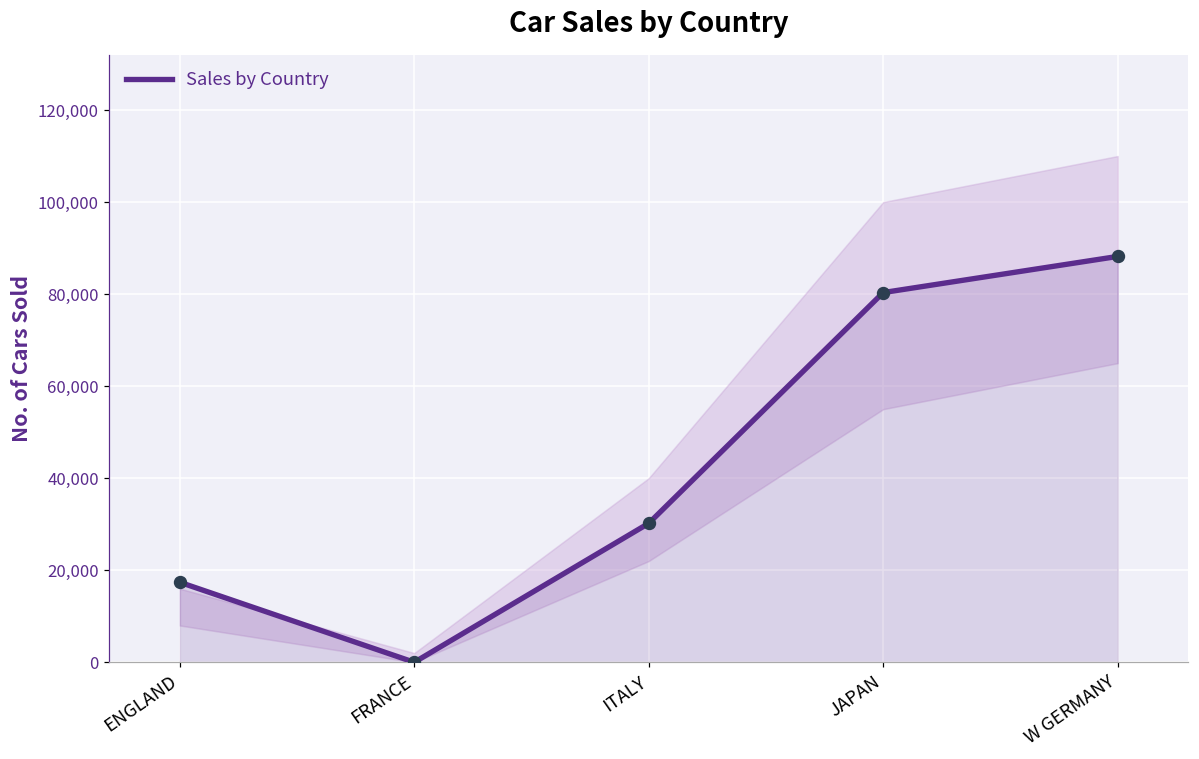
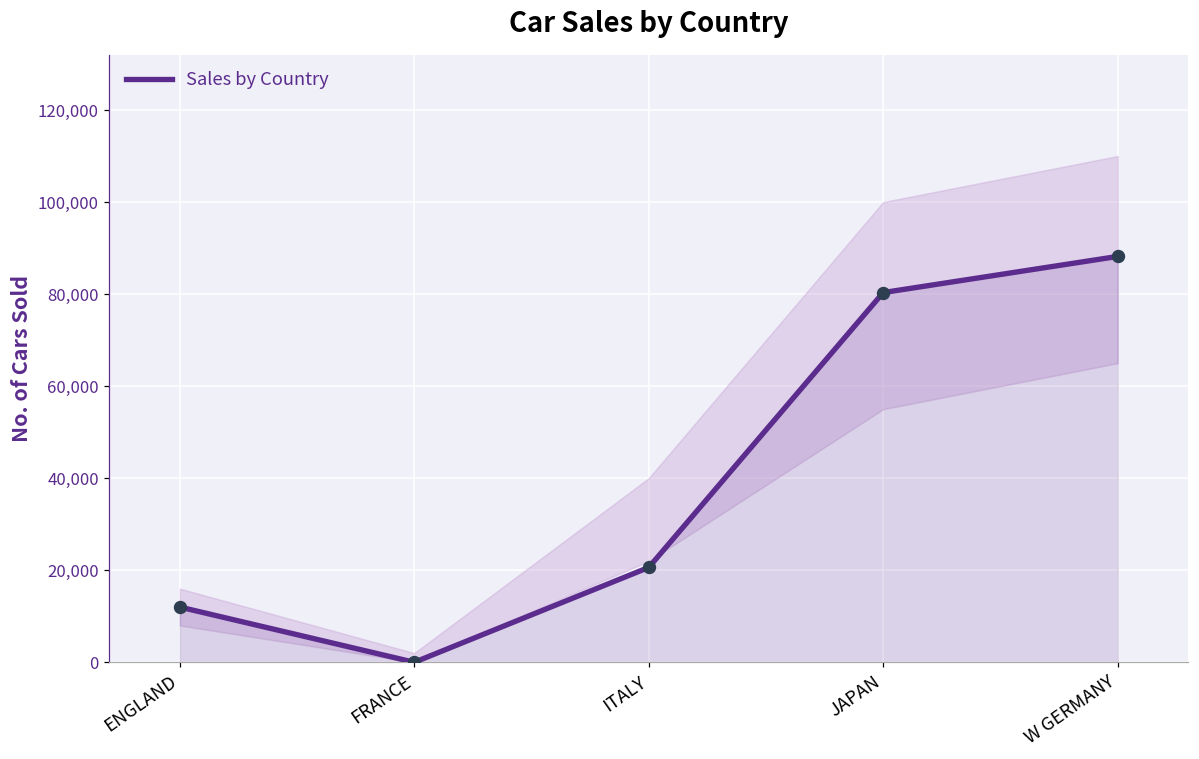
Sales by Country, ENGLAND: 17,000 -> 12,000
Sales by Country, ITALY: 30,000 -> 21,000
